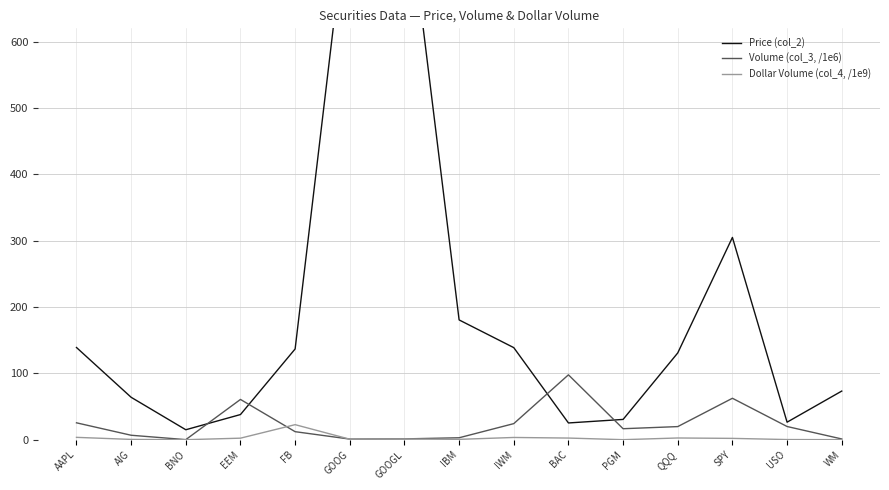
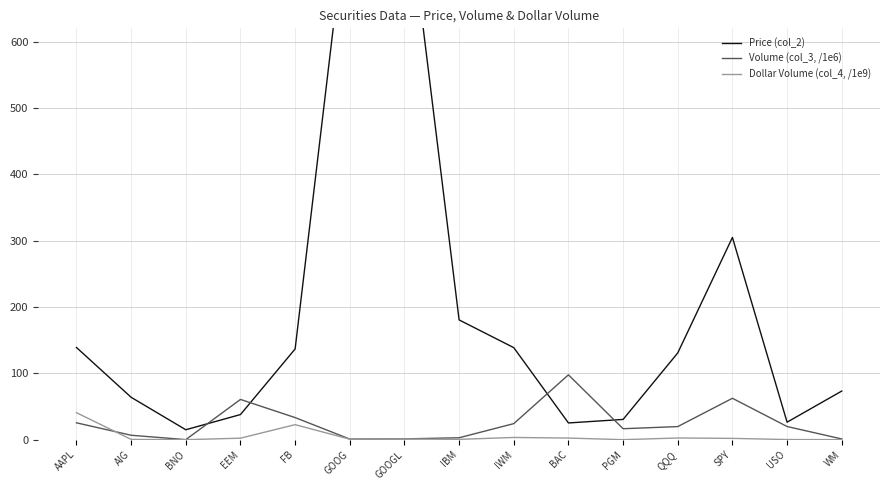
Dollar Volume (col_4, /1e9), AAPL: 0 -> 40
Volume (col_3, /1e6), FB: 10 -> 30
